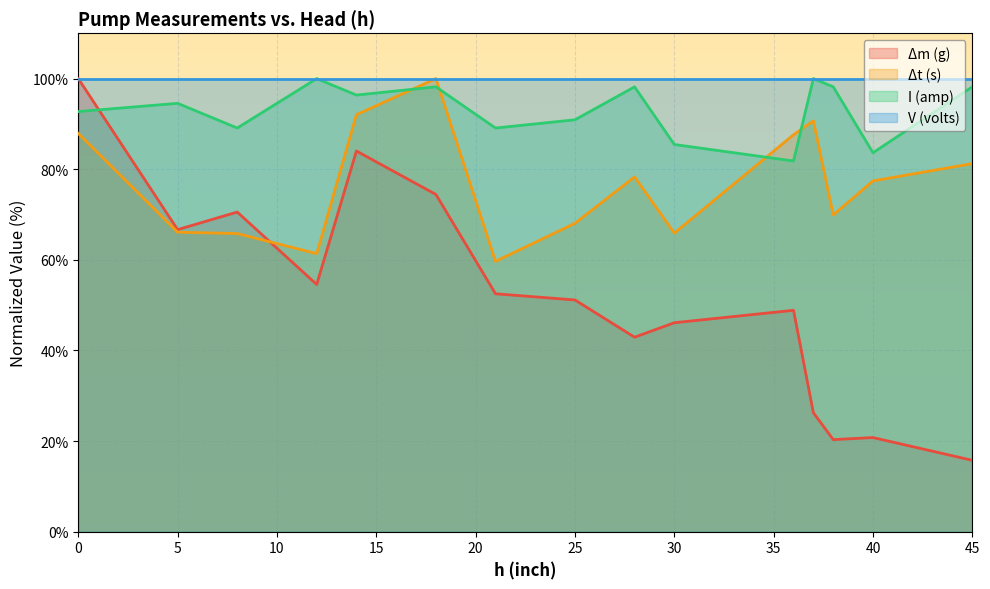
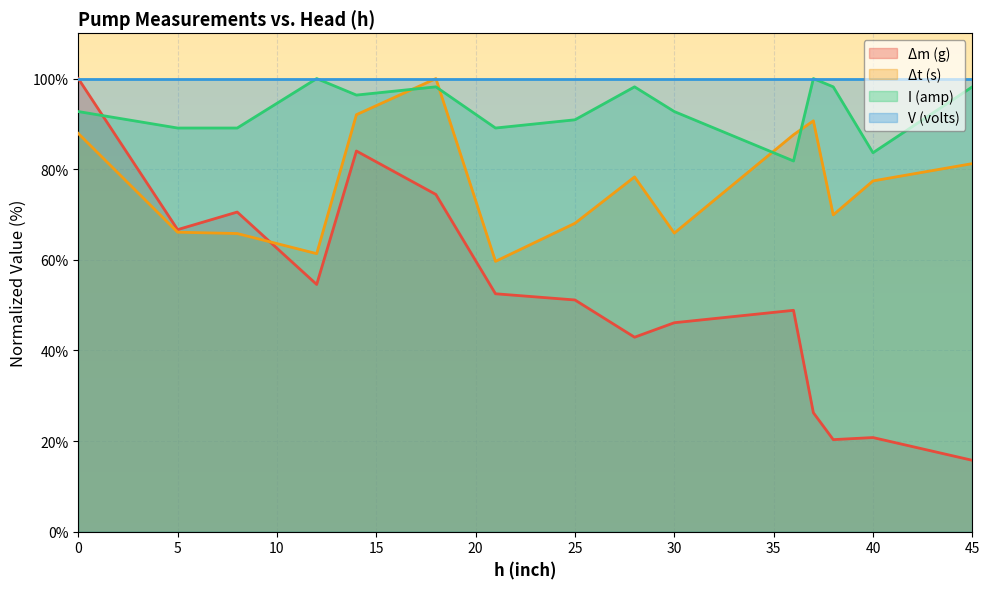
I (amp), 5: 95% -> 89%
I (amp), 30: 85% -> 93%
